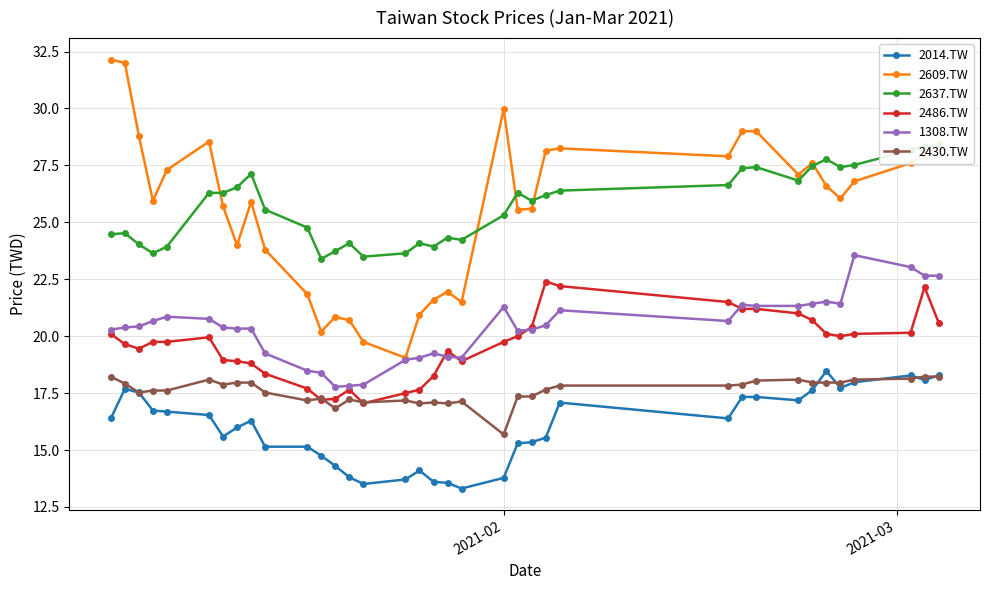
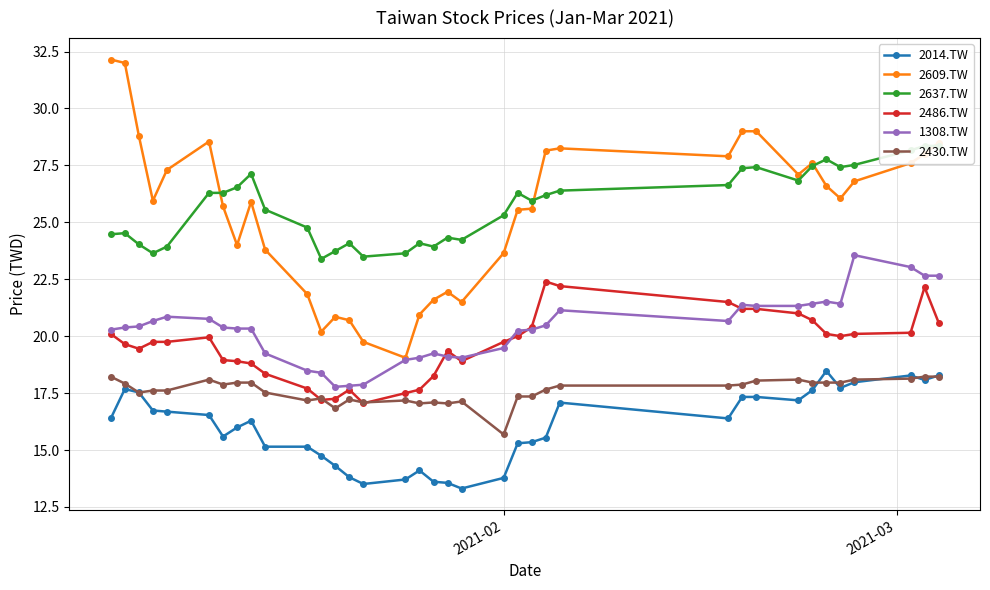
2609.TW, 2021-02: 30.0 -> 23.6
1308.TW, 2021-02: 21.3 -> 19.5
